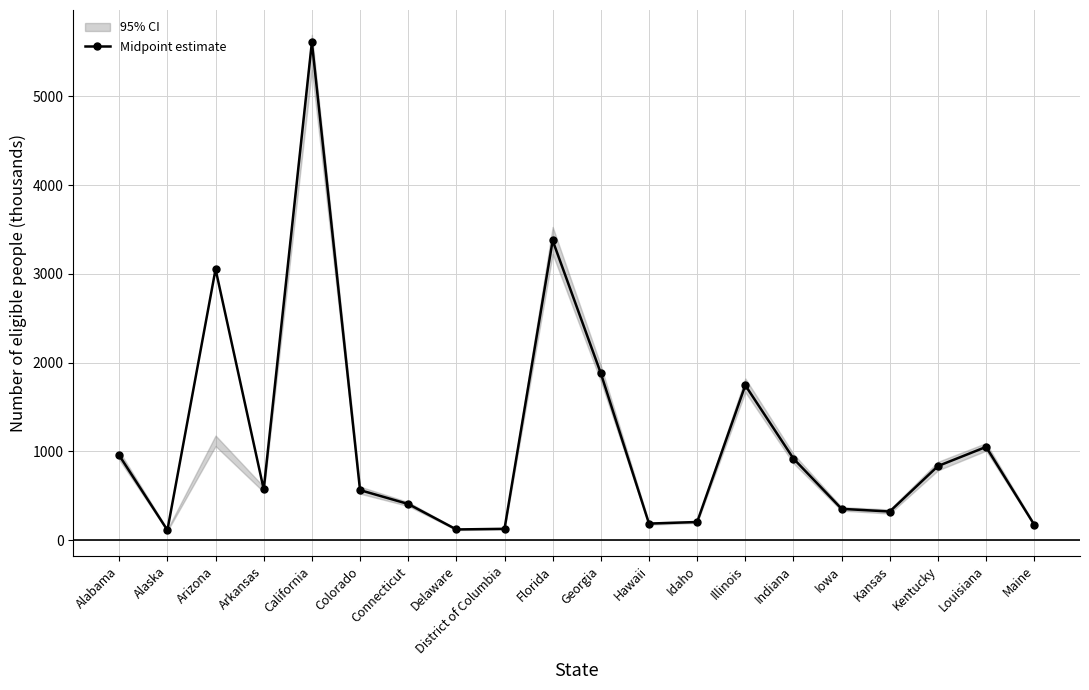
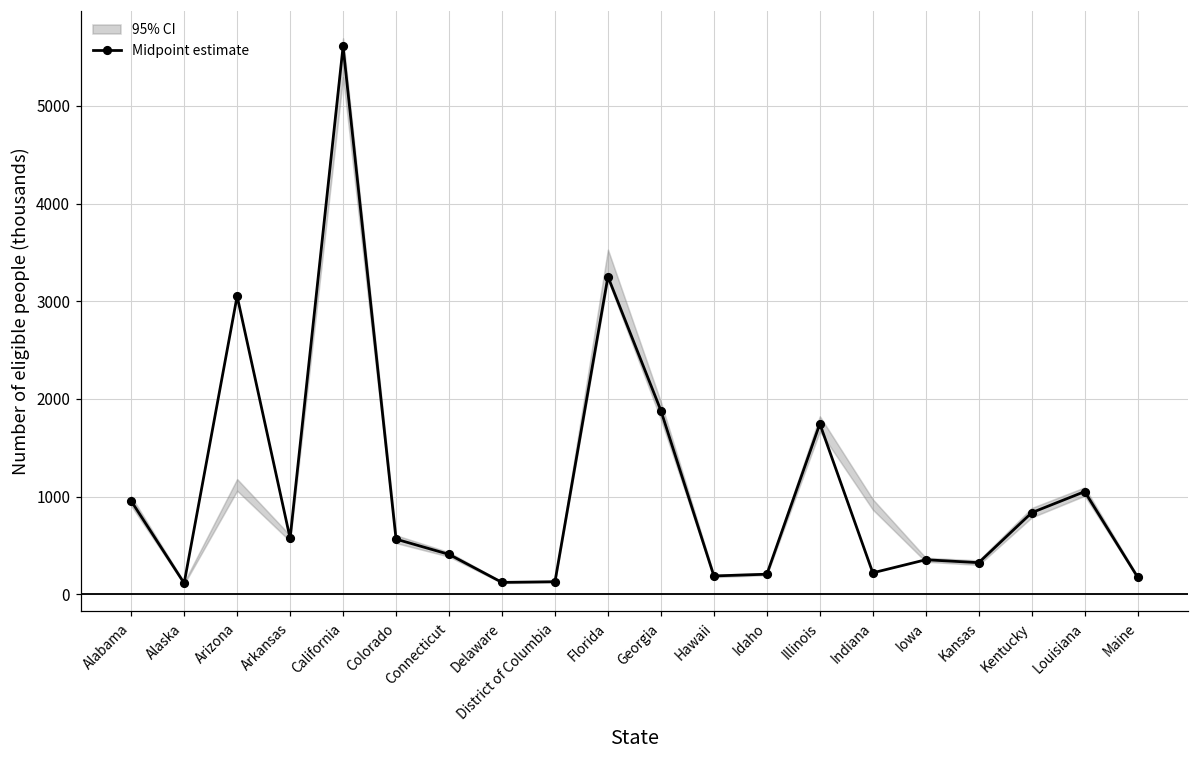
Midpoint estimate, Florida: 3400 -> 3300
Midpoint estimate, Indiana: 900 -> 200
